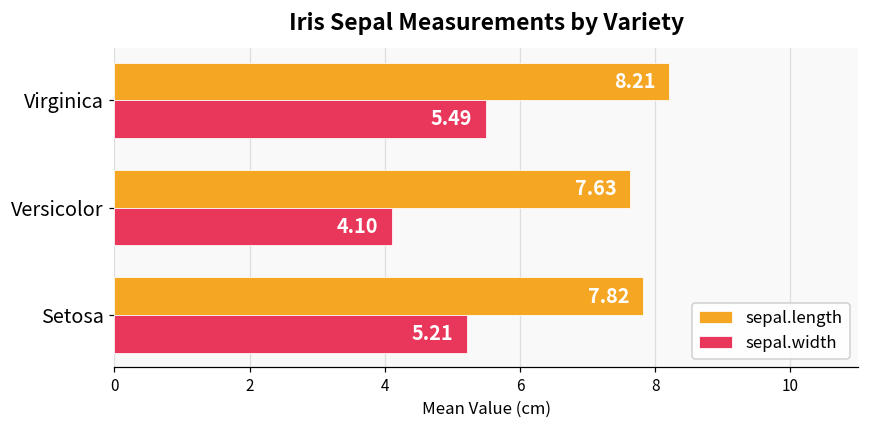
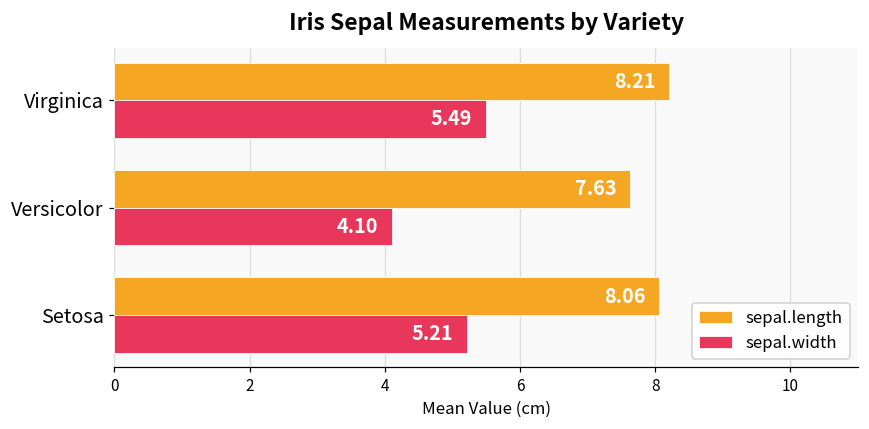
sepal.length, Setosa: 7.82 -> 8.06
